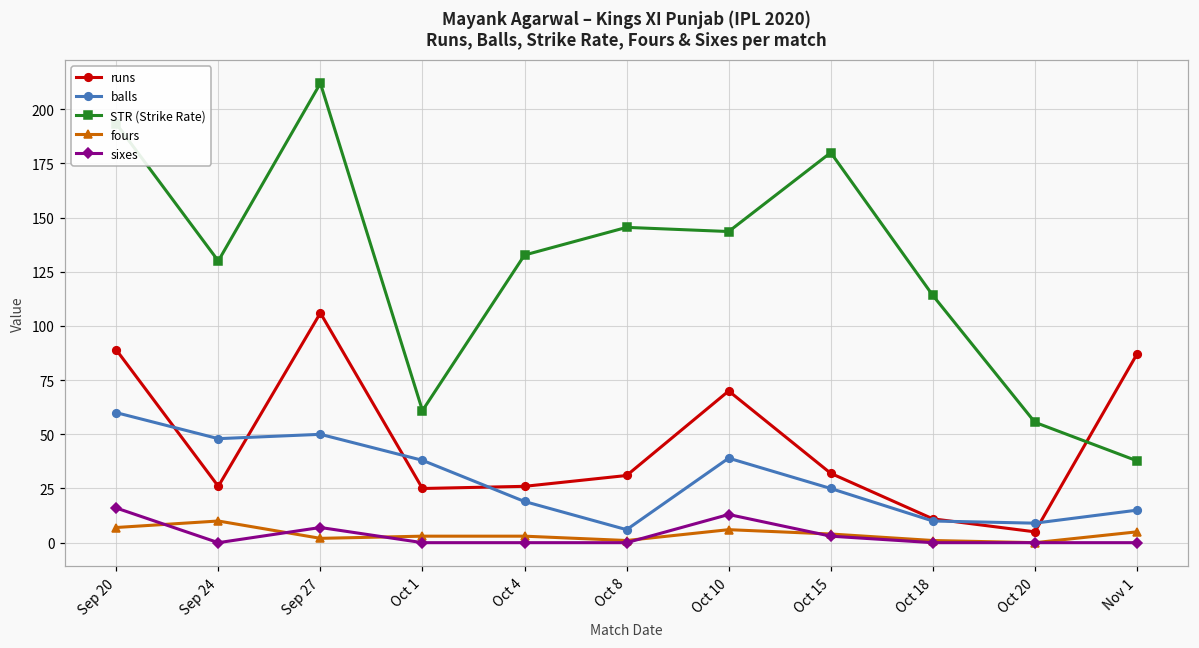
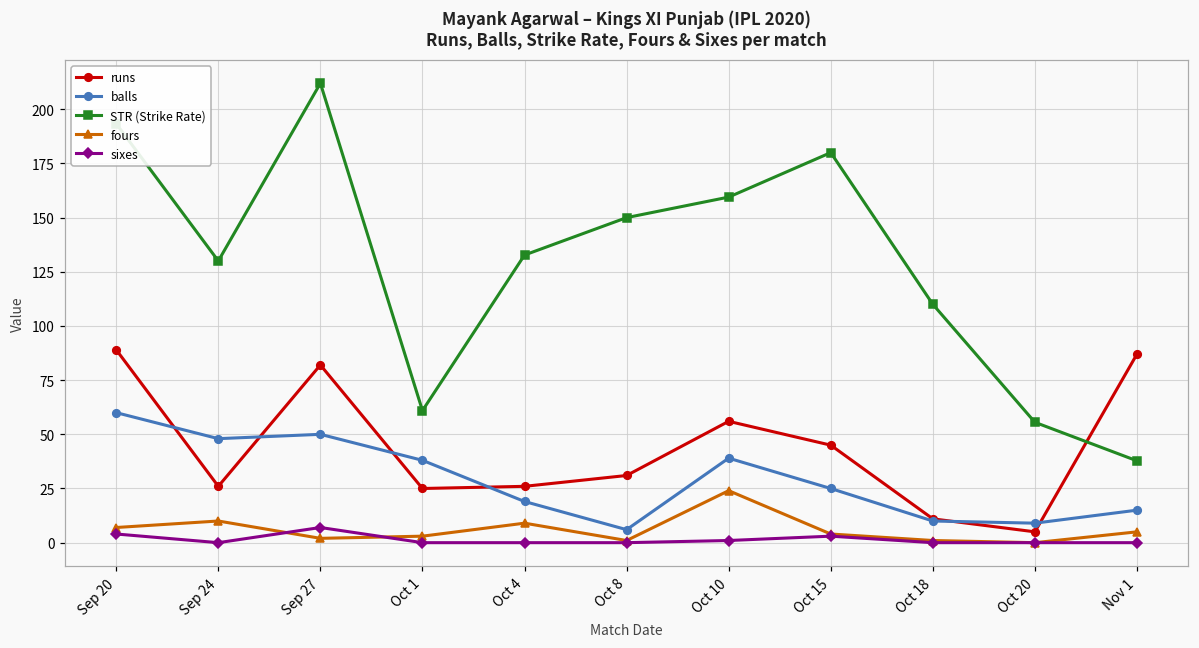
sixes, Sep 20: 16 -> 4
runs, Sep 27: 106 -> 82
fours, Oct 4: 3 -> 9
STR (Strike Rate), Oct 8: 146 -> 150
runs, Oct 10: 70 -> 56
STR (Strike Rate), Oct 10: 144 -> 159
fours, Oct 10: 6 -> 24
sixes, Oct 10: 13 -> 1
runs, Oct 15: 32 -> 45
STR (Strike Rate), Oct 18: 114 -> 110
